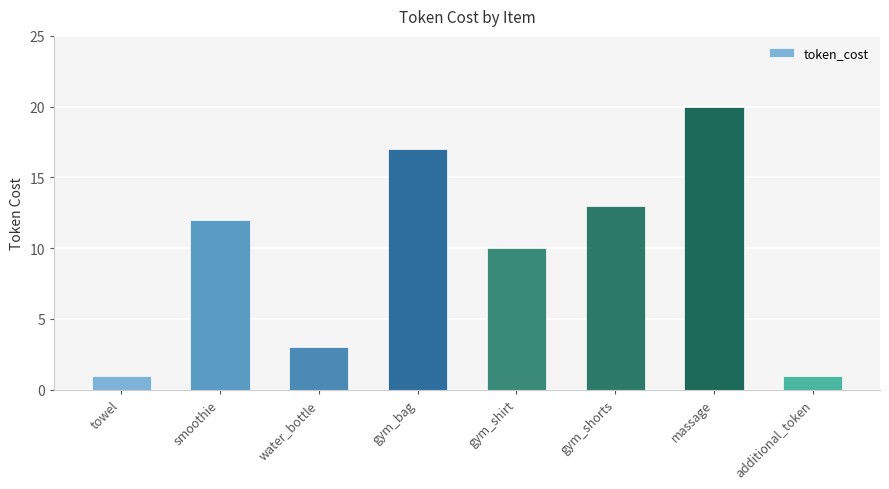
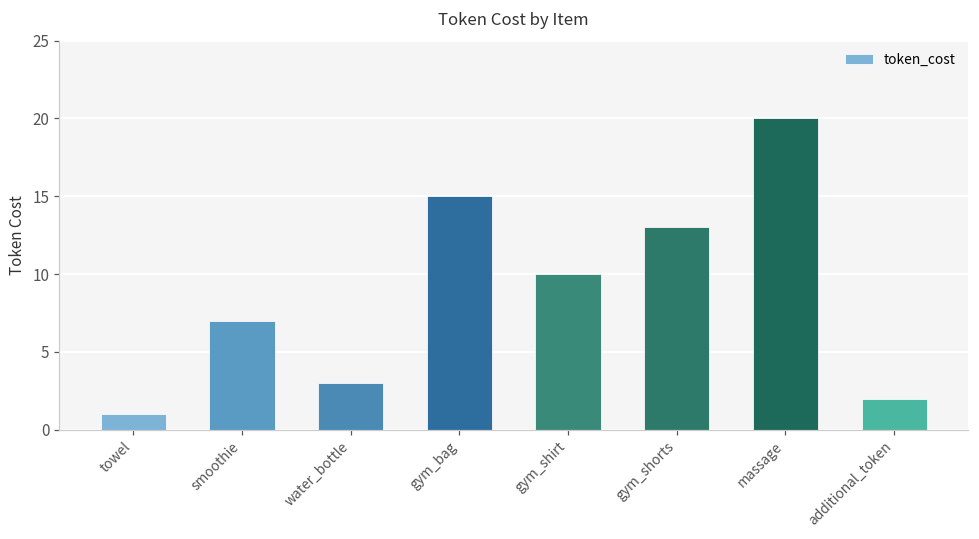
smoothie: 12 -> 7
gym_bag: 17 -> 15
additional_token: 1 -> 2
